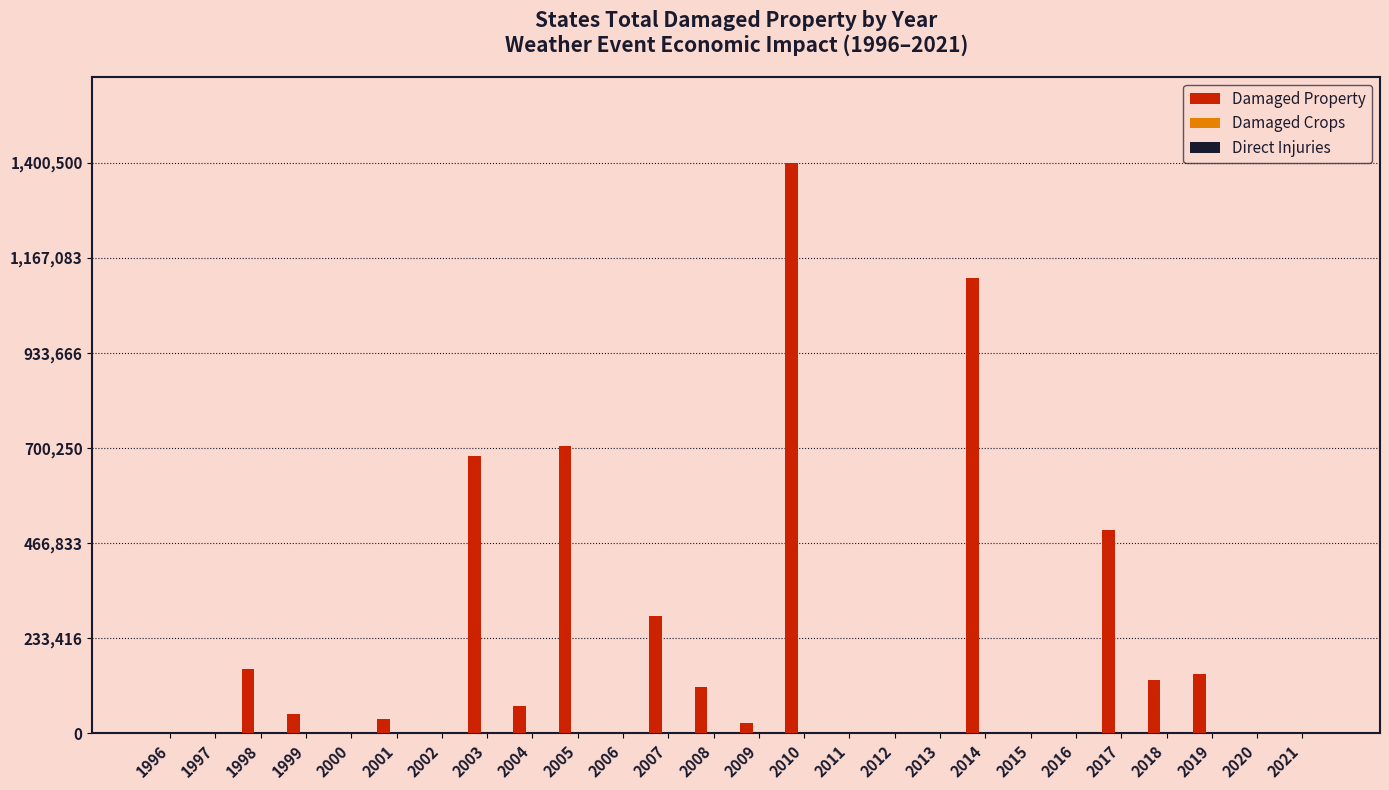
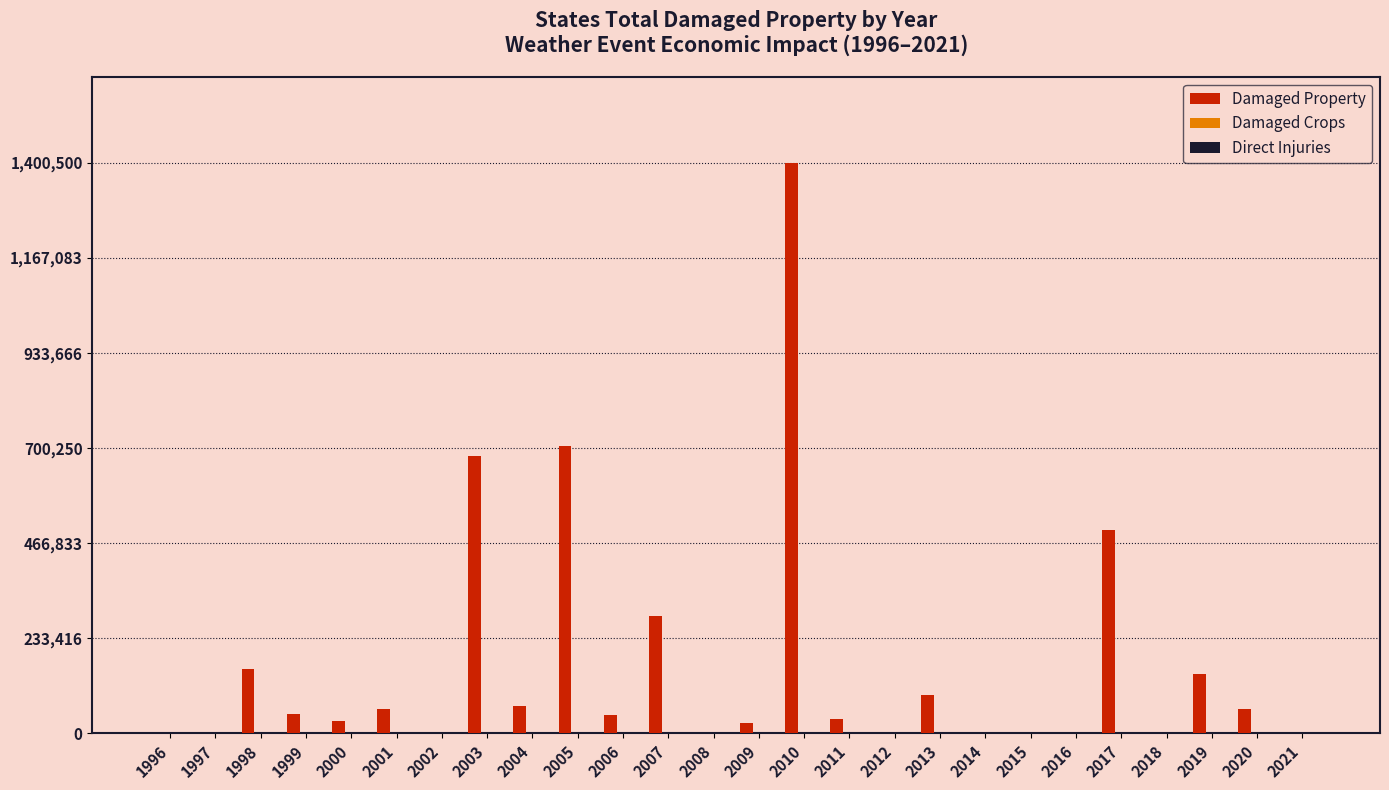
Damaged Property, 2000: 0 -> 30,000
Damaged Property, 2001: 40,000 -> 60,000
Damaged Property, 2006: 0 -> 50,000
Damaged Property, 2008: 110,000 -> 0
Damaged Property, 2011: 0 -> 40,000
Damaged Property, 2013: 0 -> 90,000
Damaged Property, 2014: 1,120,000 -> 0
Damaged Property, 2018: 130,000 -> 0
Damaged Property, 2020: 0 -> 60,000
